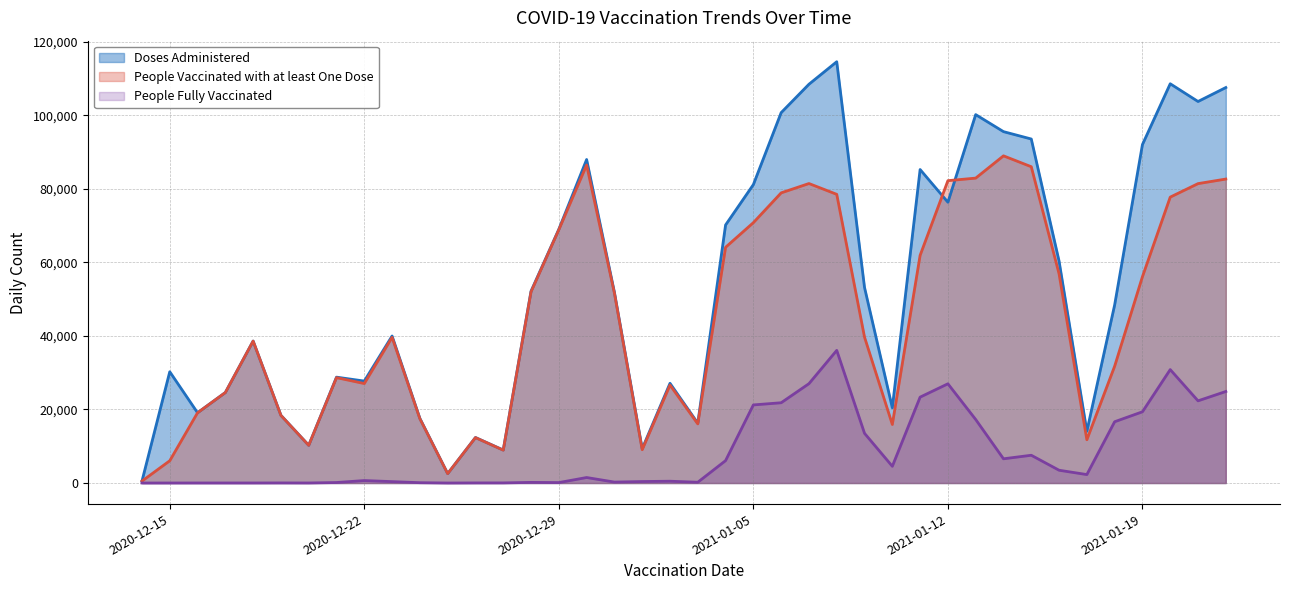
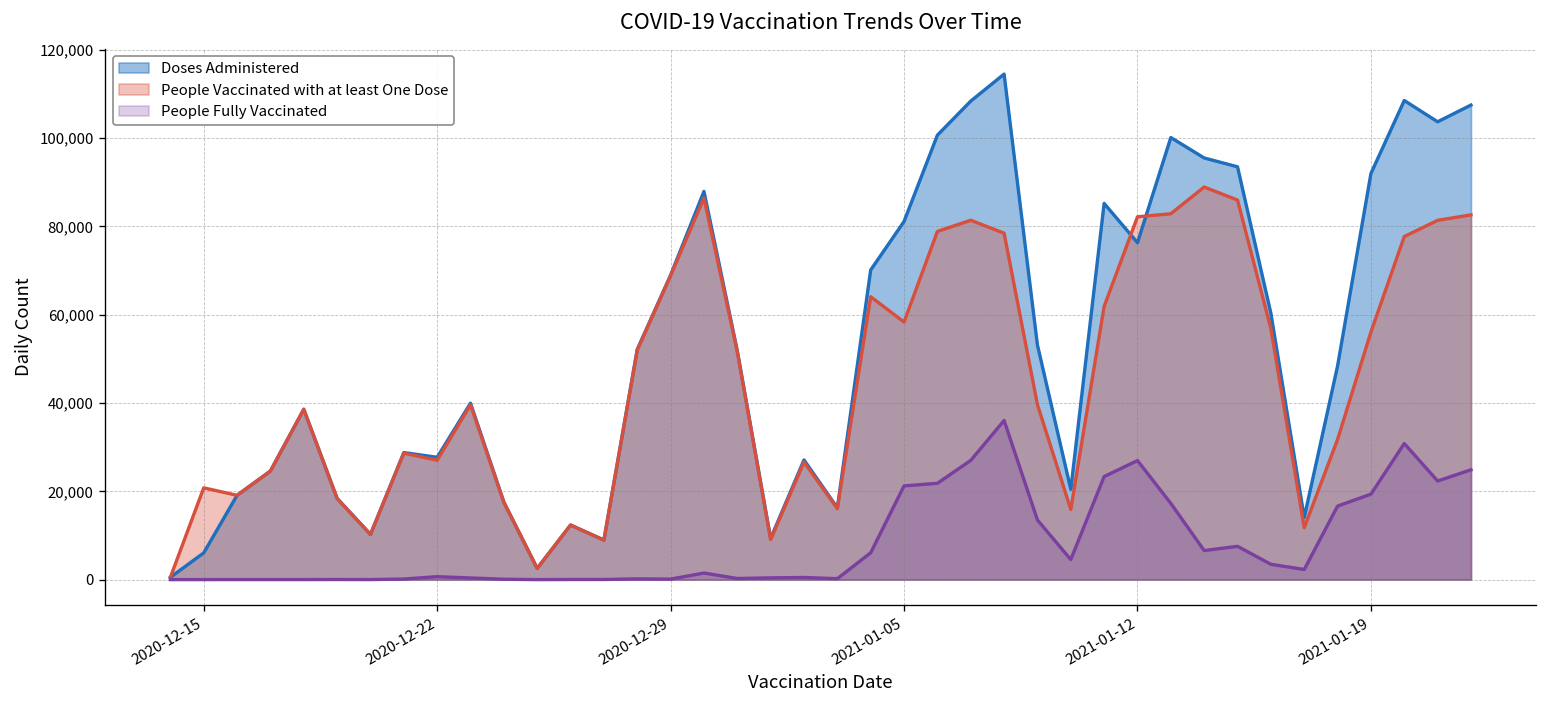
Doses Administered, 2020-12-15: 30,000 -> 6,000
People Vaccinated with at least One Dose, 2020-12-15: 6,000 -> 21,000
People Vaccinated with at least One Dose, 2021-01-05: 71,000 -> 58,000
